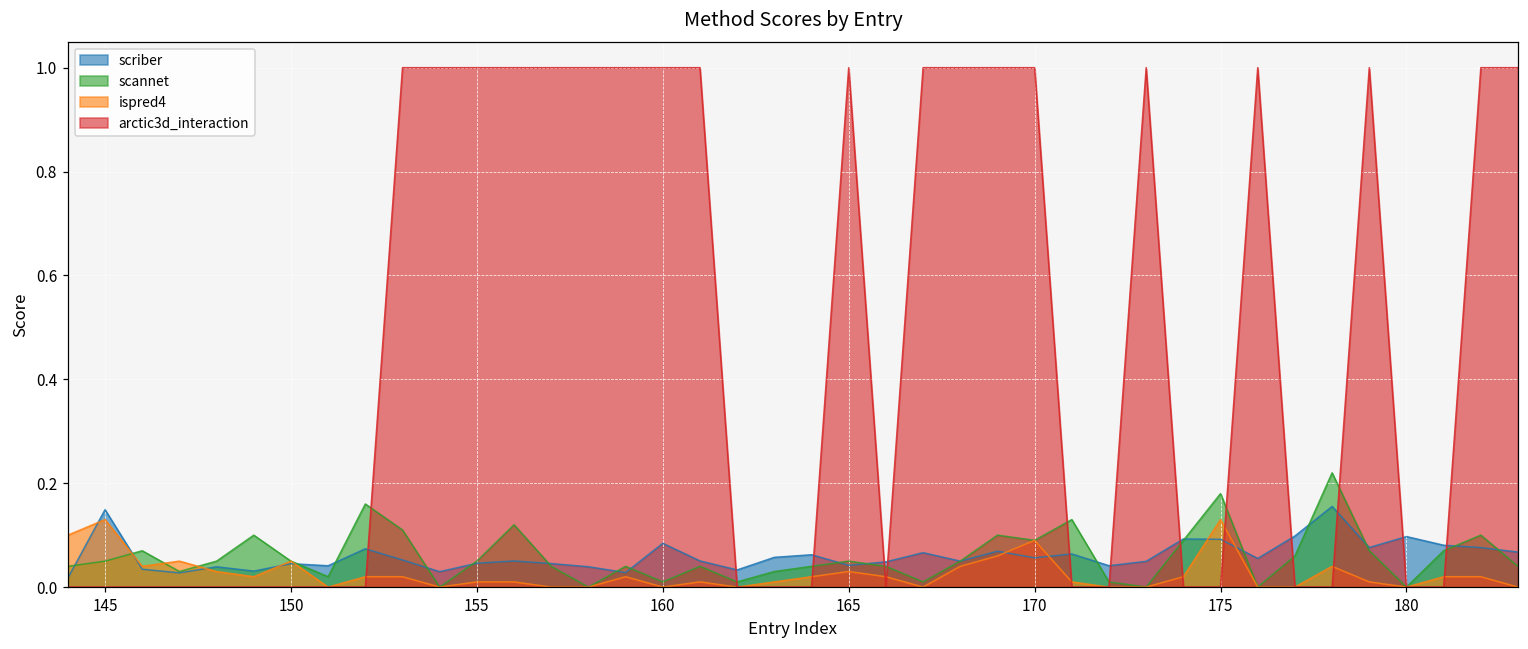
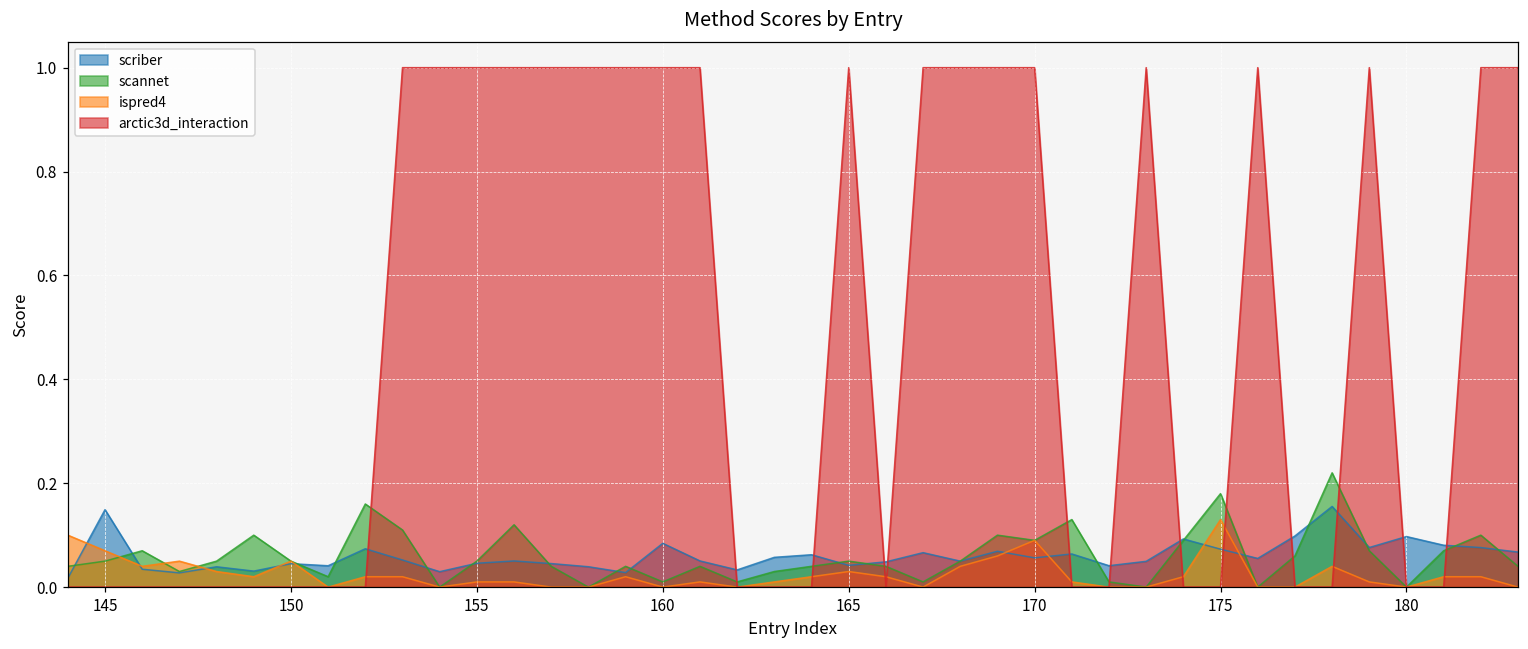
ispred4, 145: 0.13 -> 0.07
scriber, 175: 0.09 -> 0.07
